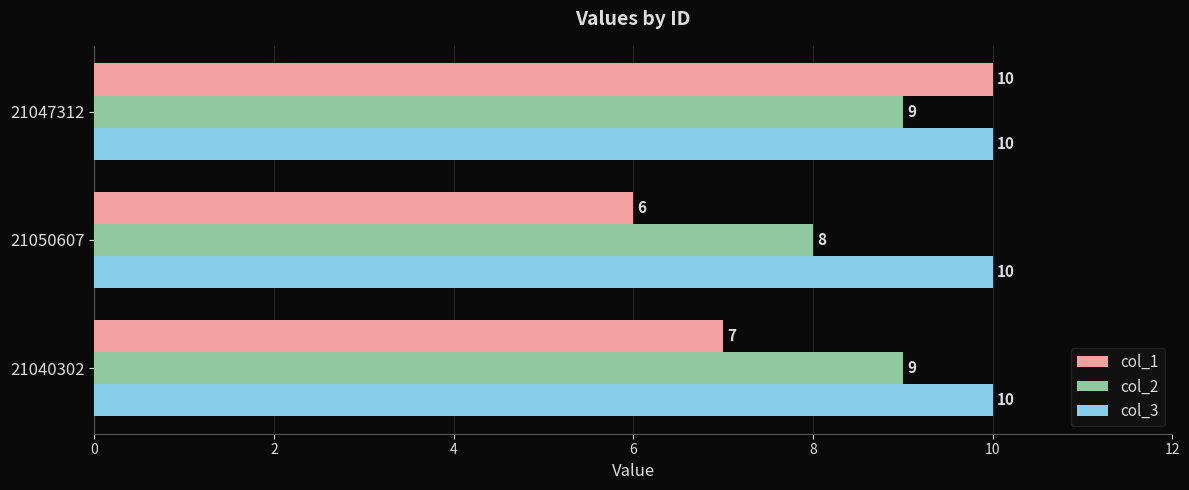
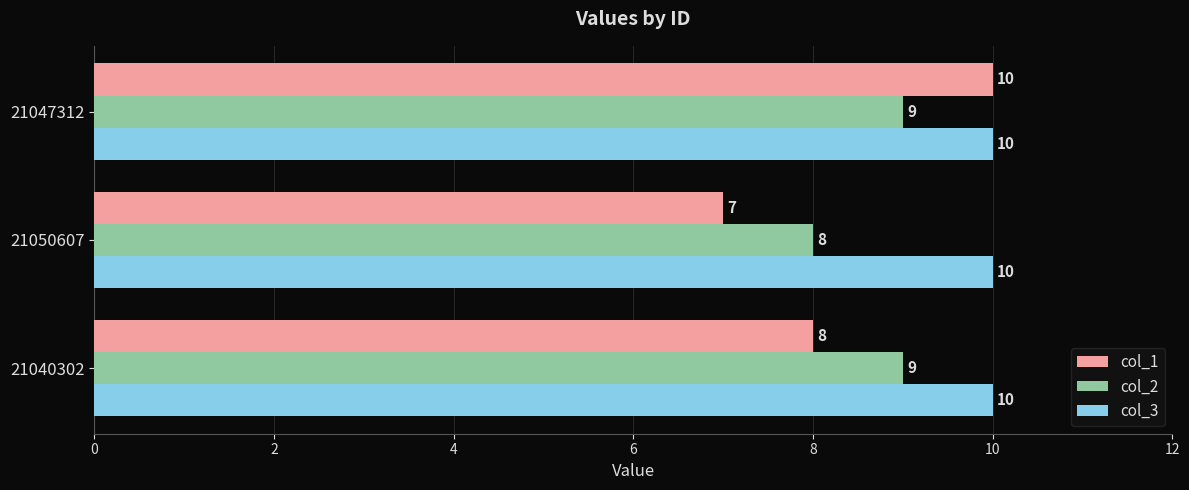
col_1, 21050607: 6 -> 7
col_1, 21040302: 7 -> 8
